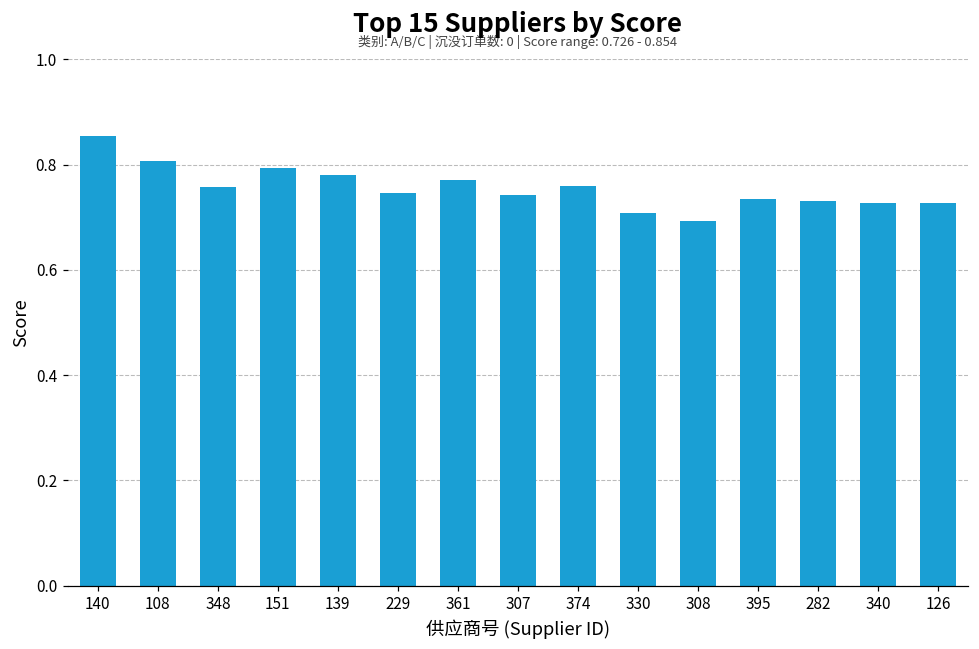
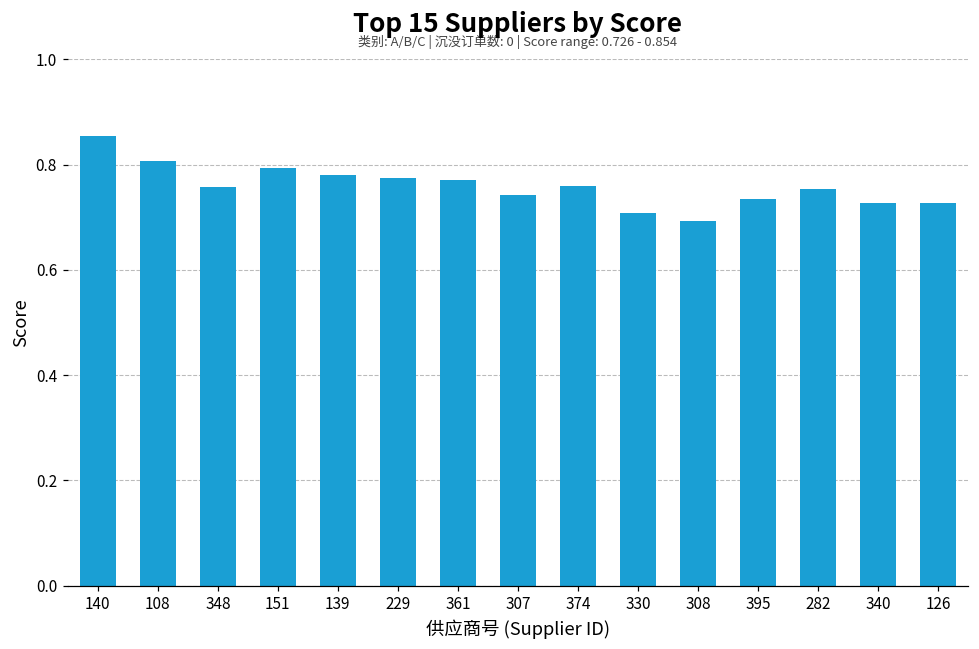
229: 0.75 -> 0.77
282: 0.73 -> 0.75
